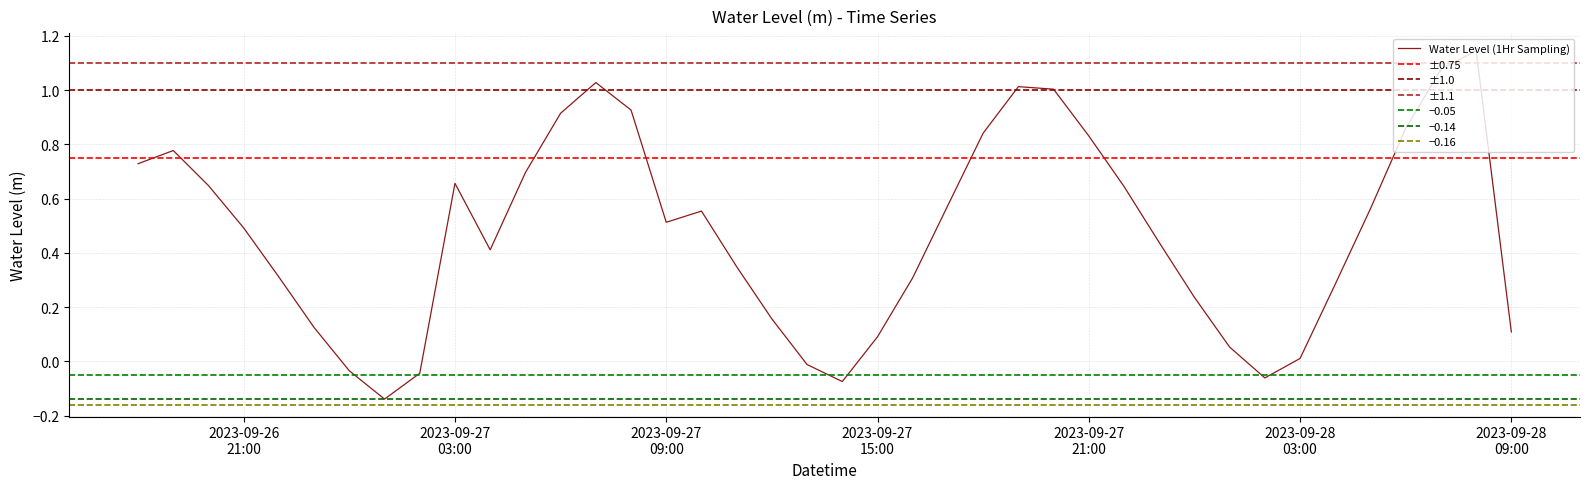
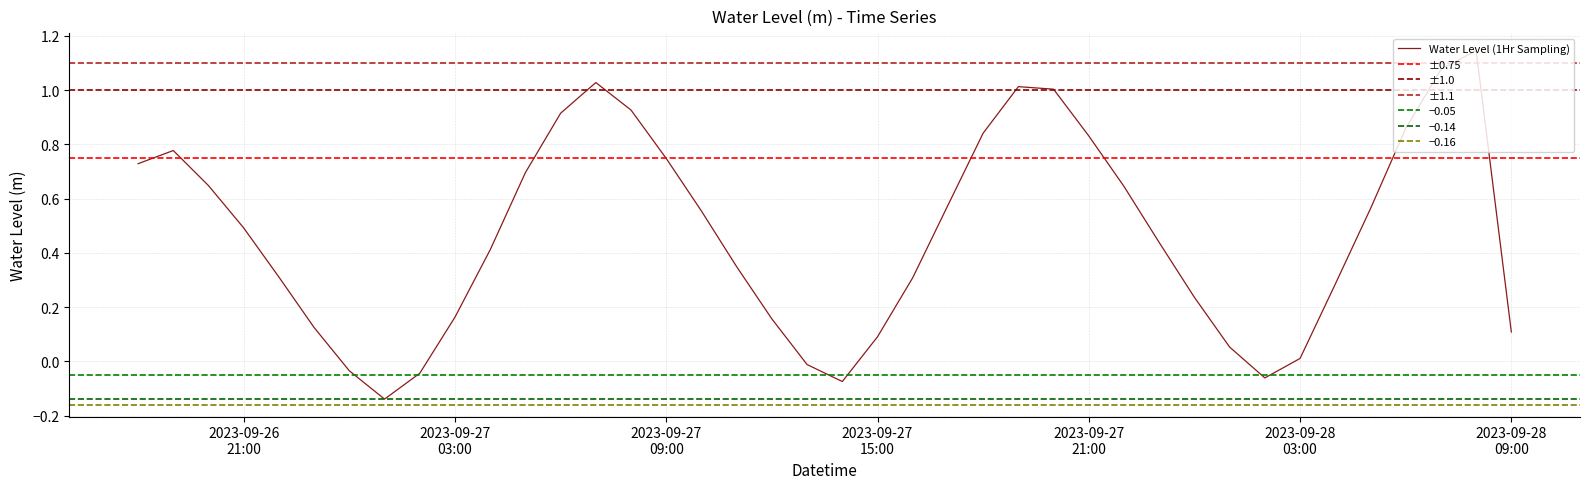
2023-09-27 03:00: 0.66 -> 0.16
2023-09-27 09:00: 0.51 -> 0.75
